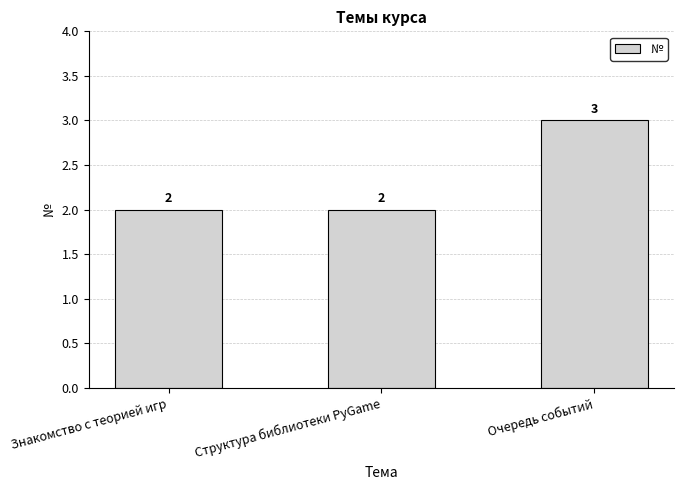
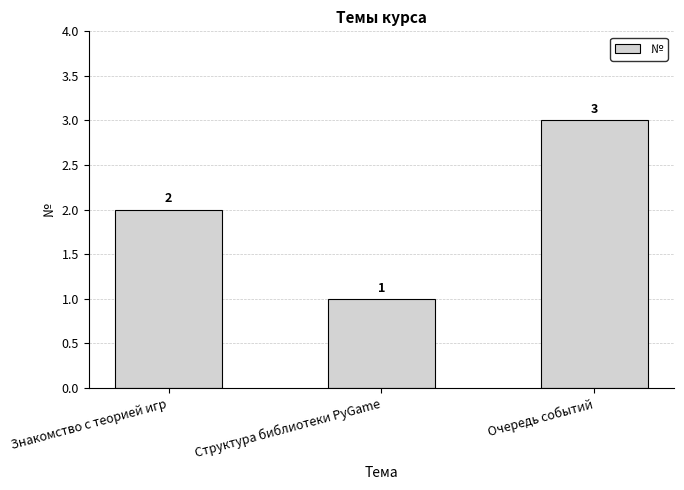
Структура библиотеки PyGame: 2 -> 1
